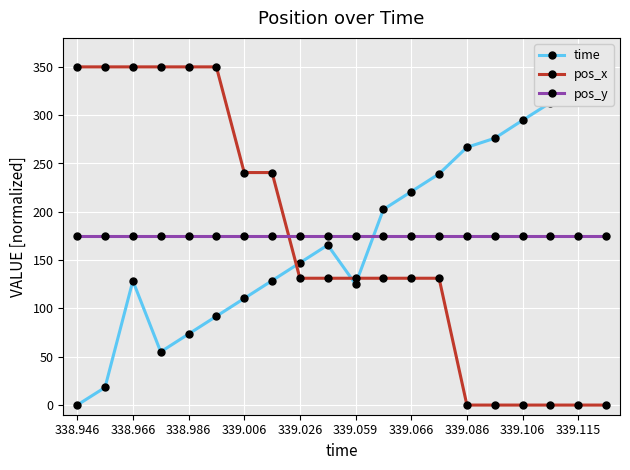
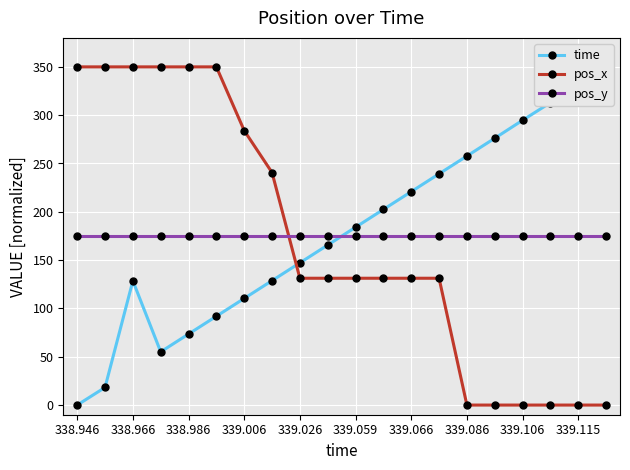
pos_x, 339.006: 240 -> 280
time, 339.059: 130 -> 180
time, 339.086: 270 -> 260
